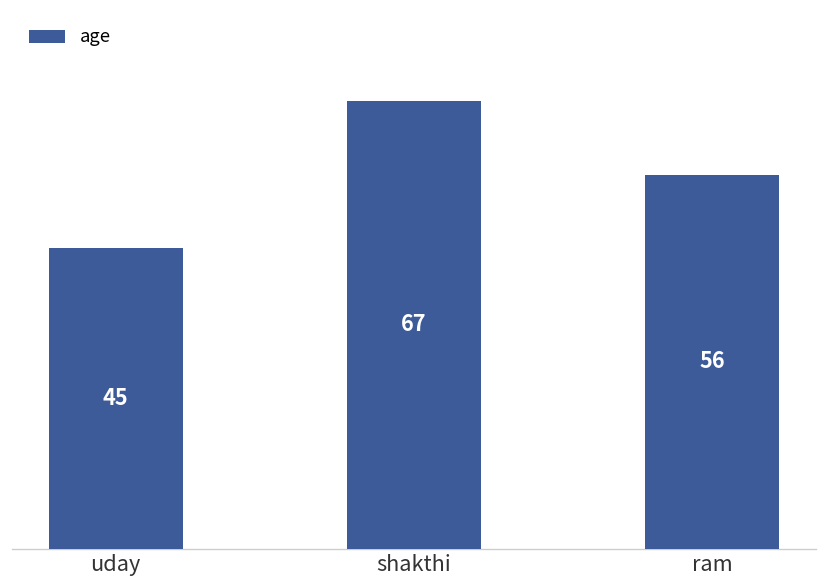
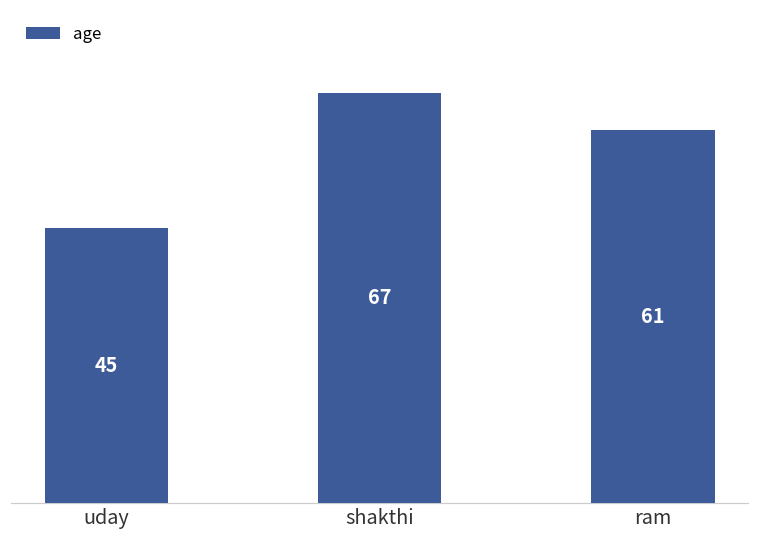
ram: 56 -> 61
